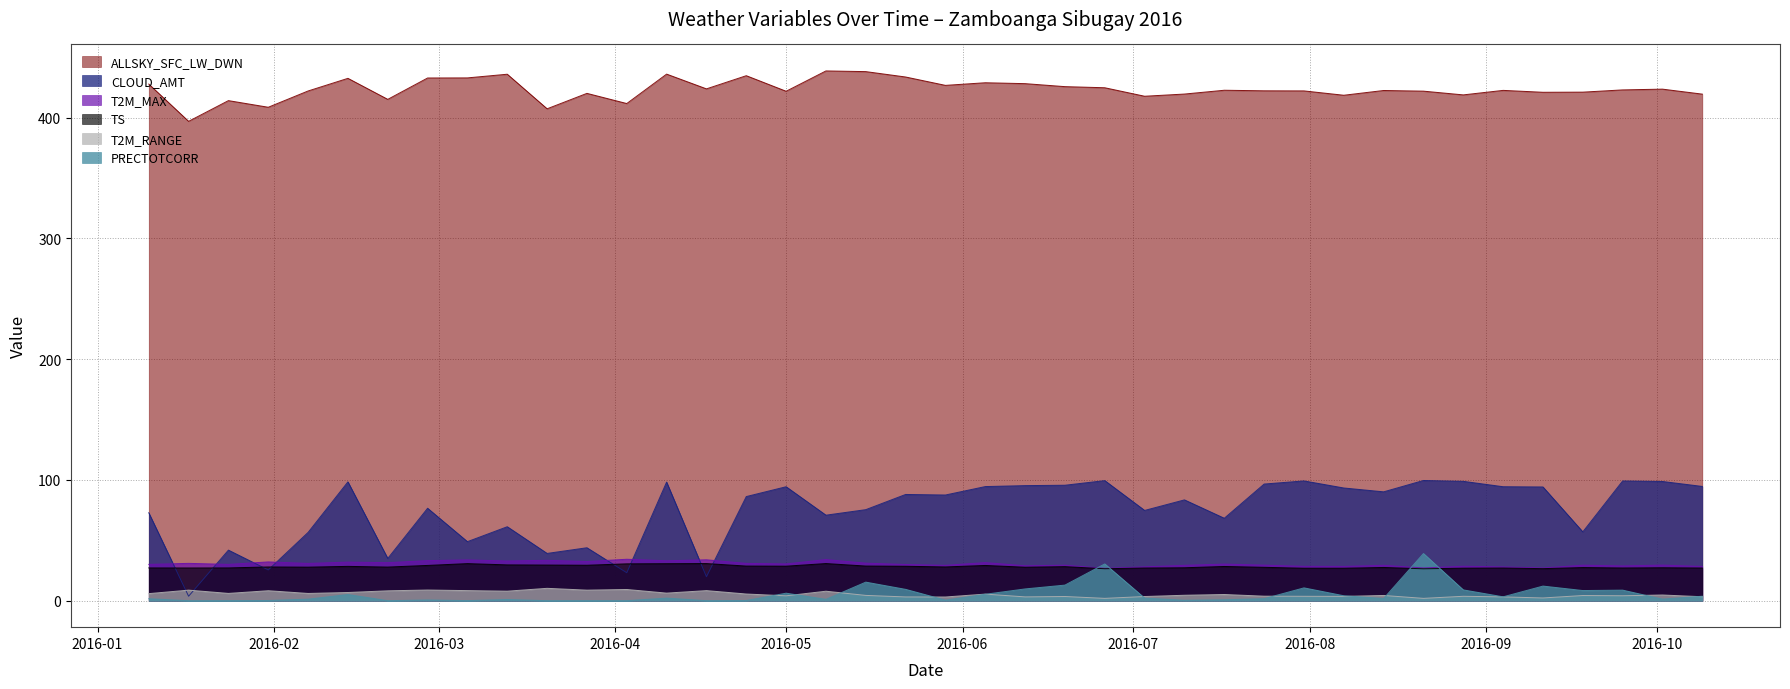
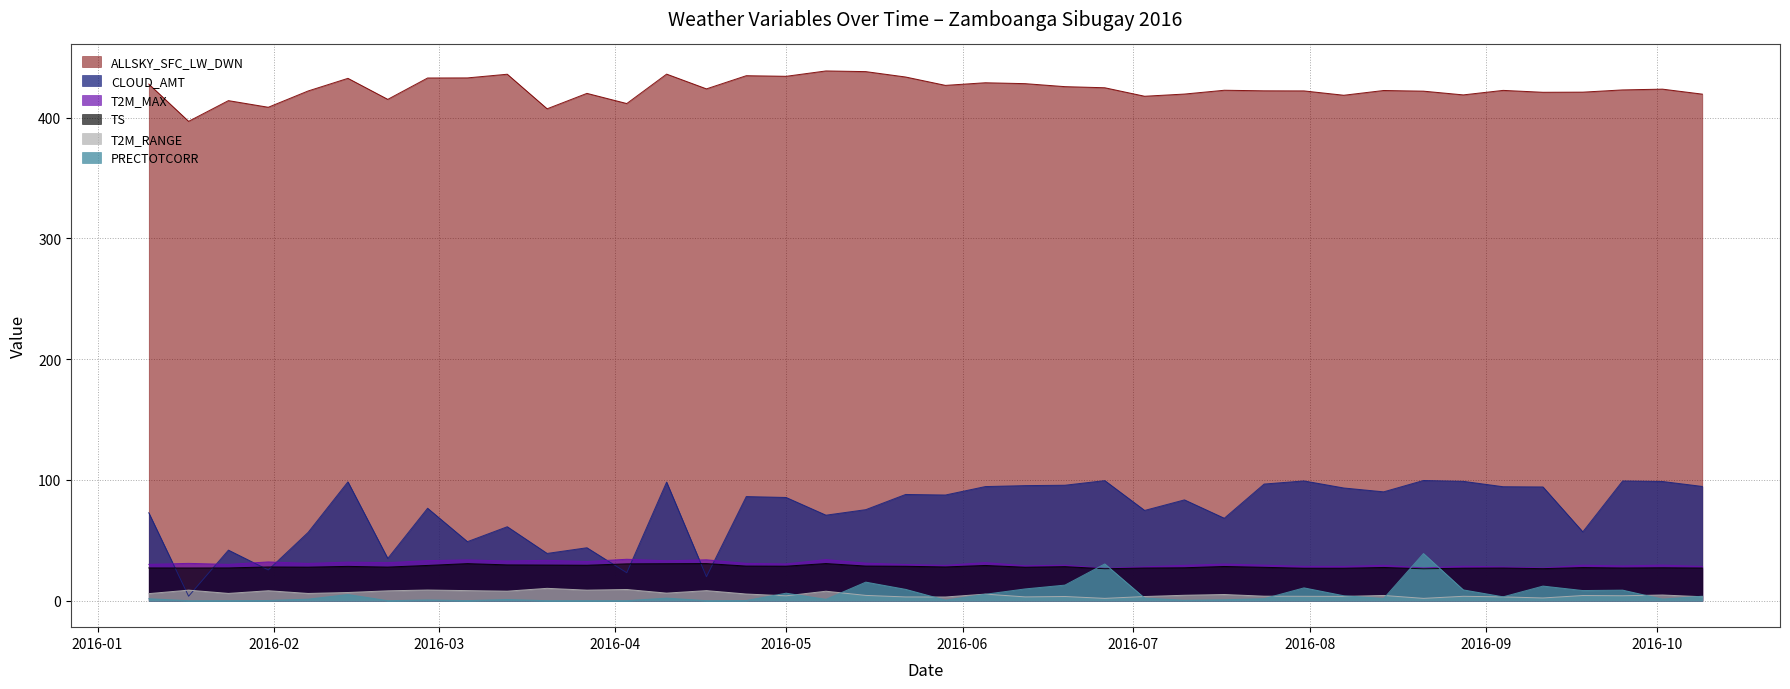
ALLSKY_SFC_LW_DWN, 2016-05: 422 -> 434
CLOUD_AMT, 2016-05: 94 -> 85
